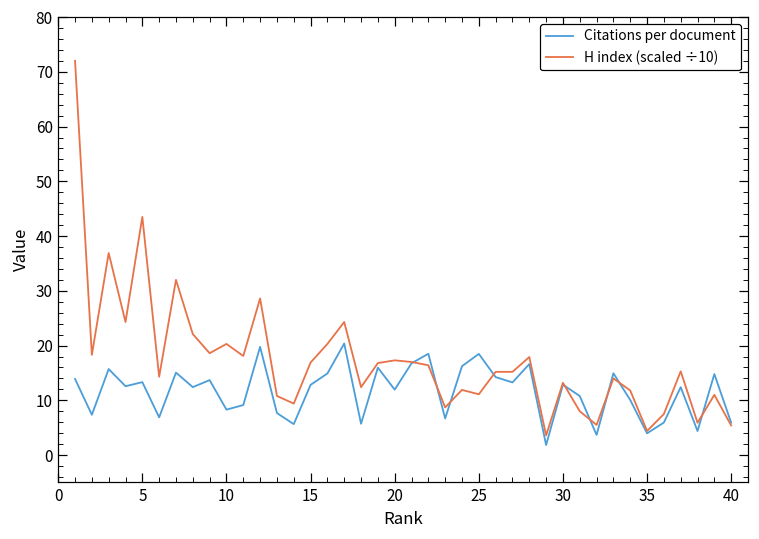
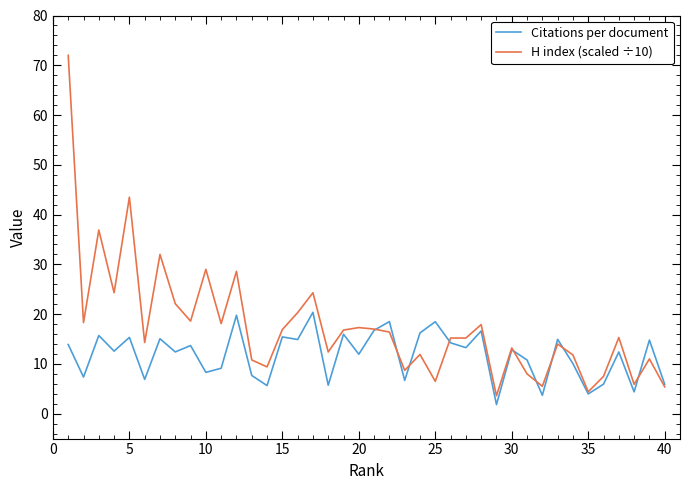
Citations per document, 5: 13 -> 15
H index (scaled ÷10), 10: 20 -> 29
Citations per document, 15: 13 -> 15
H index (scaled ÷10), 25: 11 -> 7
